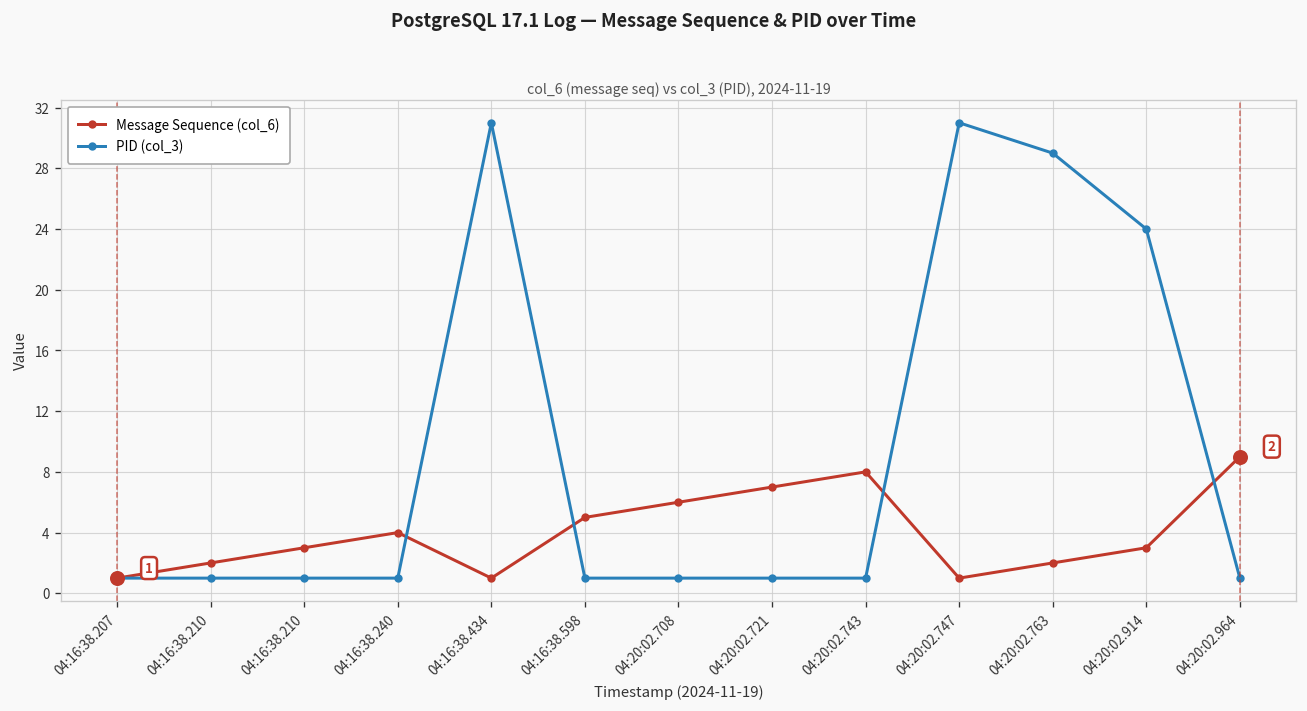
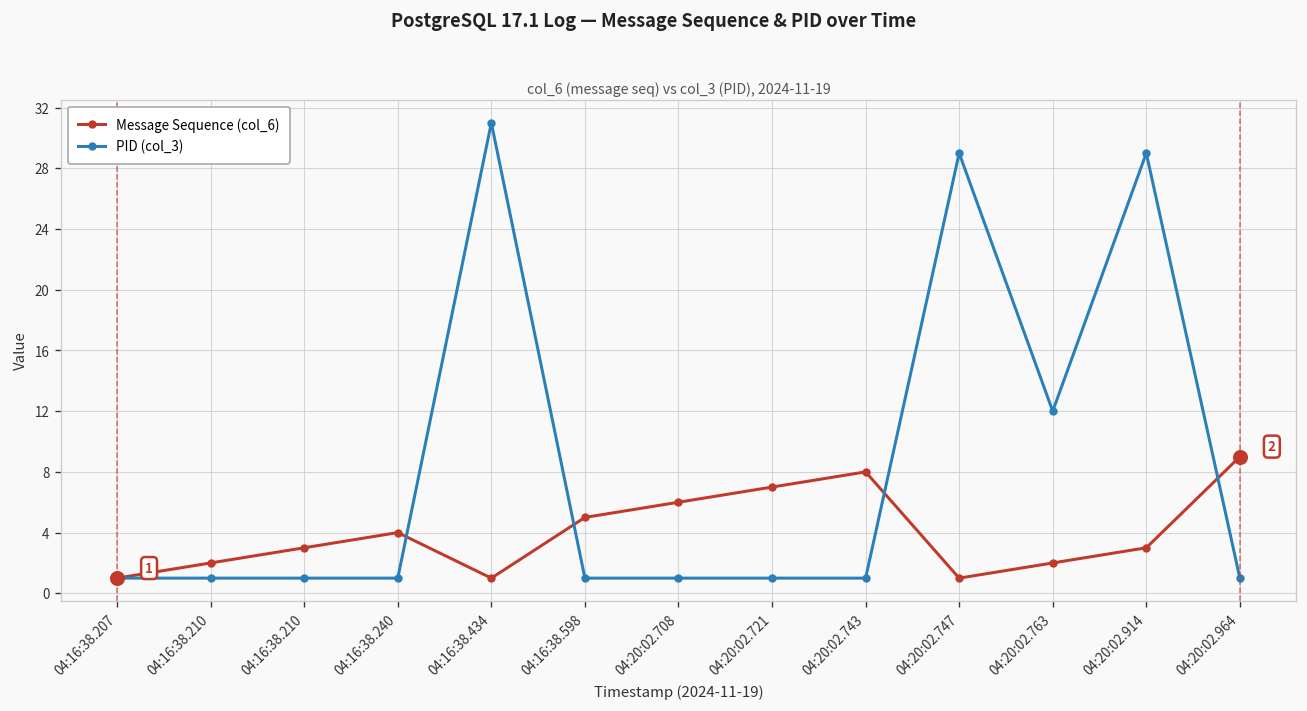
PID (col_3), 04:20:02.747: 31 -> 29
PID (col_3), 04:20:02.763: 29 -> 12
PID (col_3), 04:20:02.914: 24 -> 29
